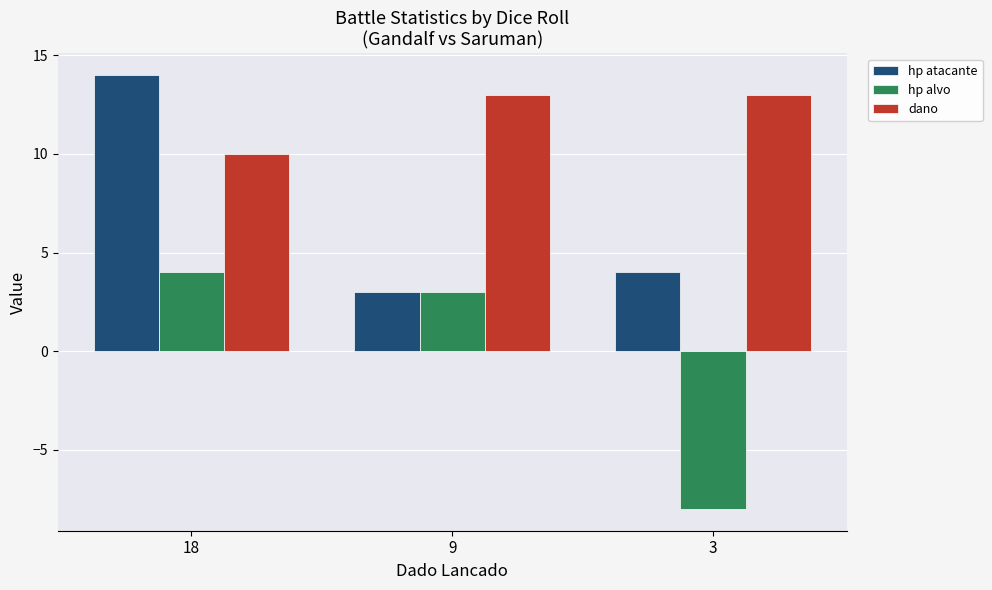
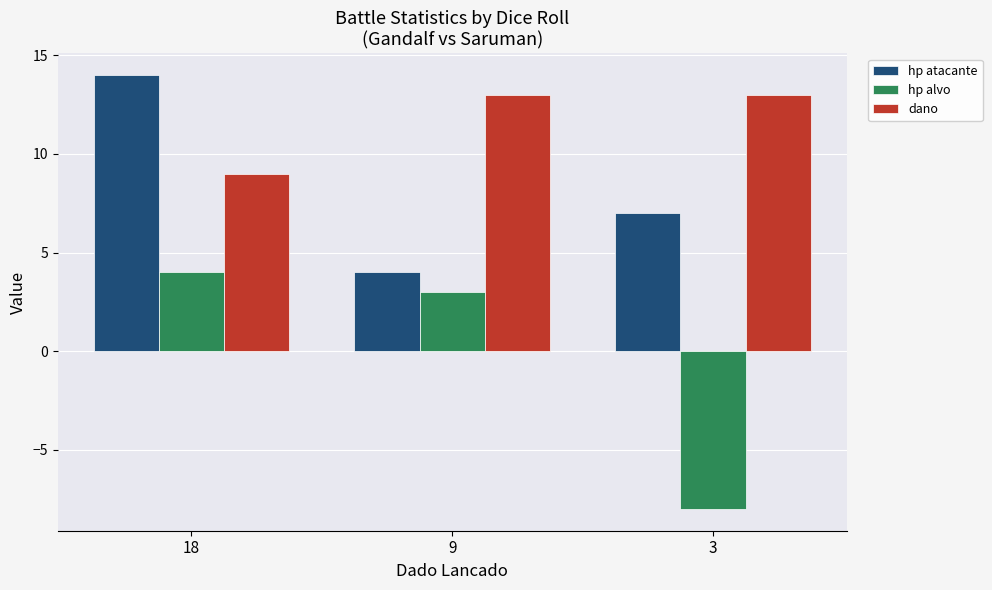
dano, 18: 10 -> 9
hp atacante, 9: 3 -> 4
hp atacante, 3: 4 -> 7
